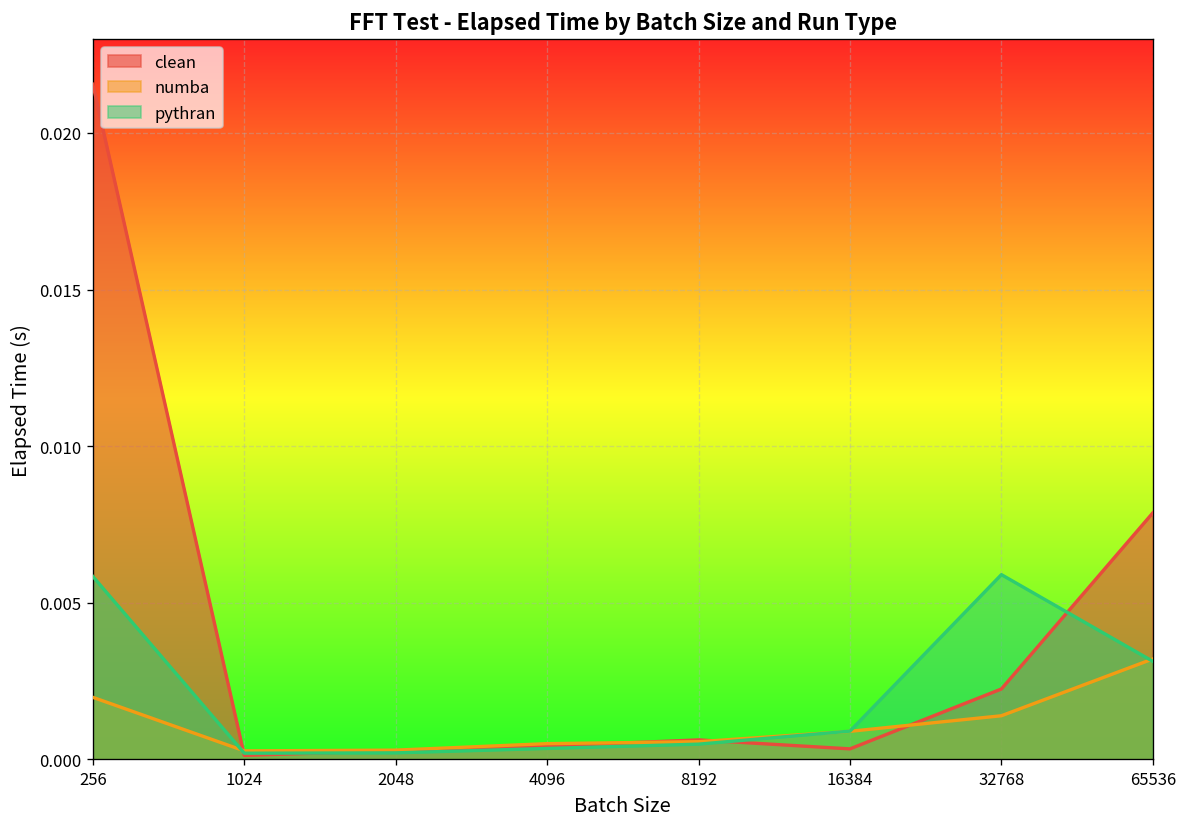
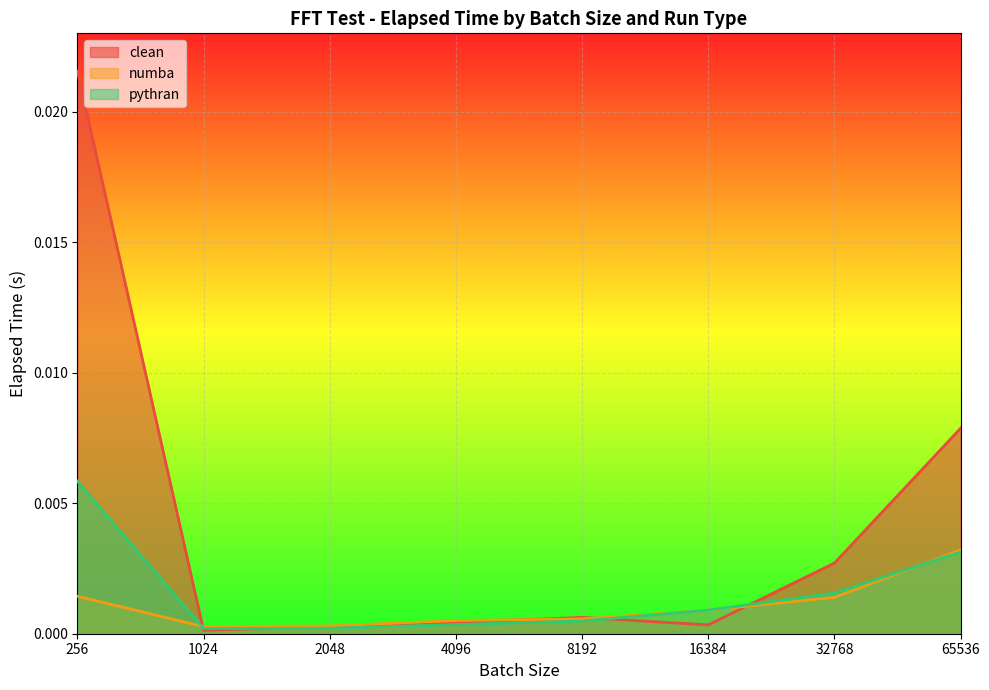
numba, 256: 0.0020 -> 0.0014
clean, 32768: 0.0022 -> 0.0027
pythran, 32768: 0.0059 -> 0.0016
